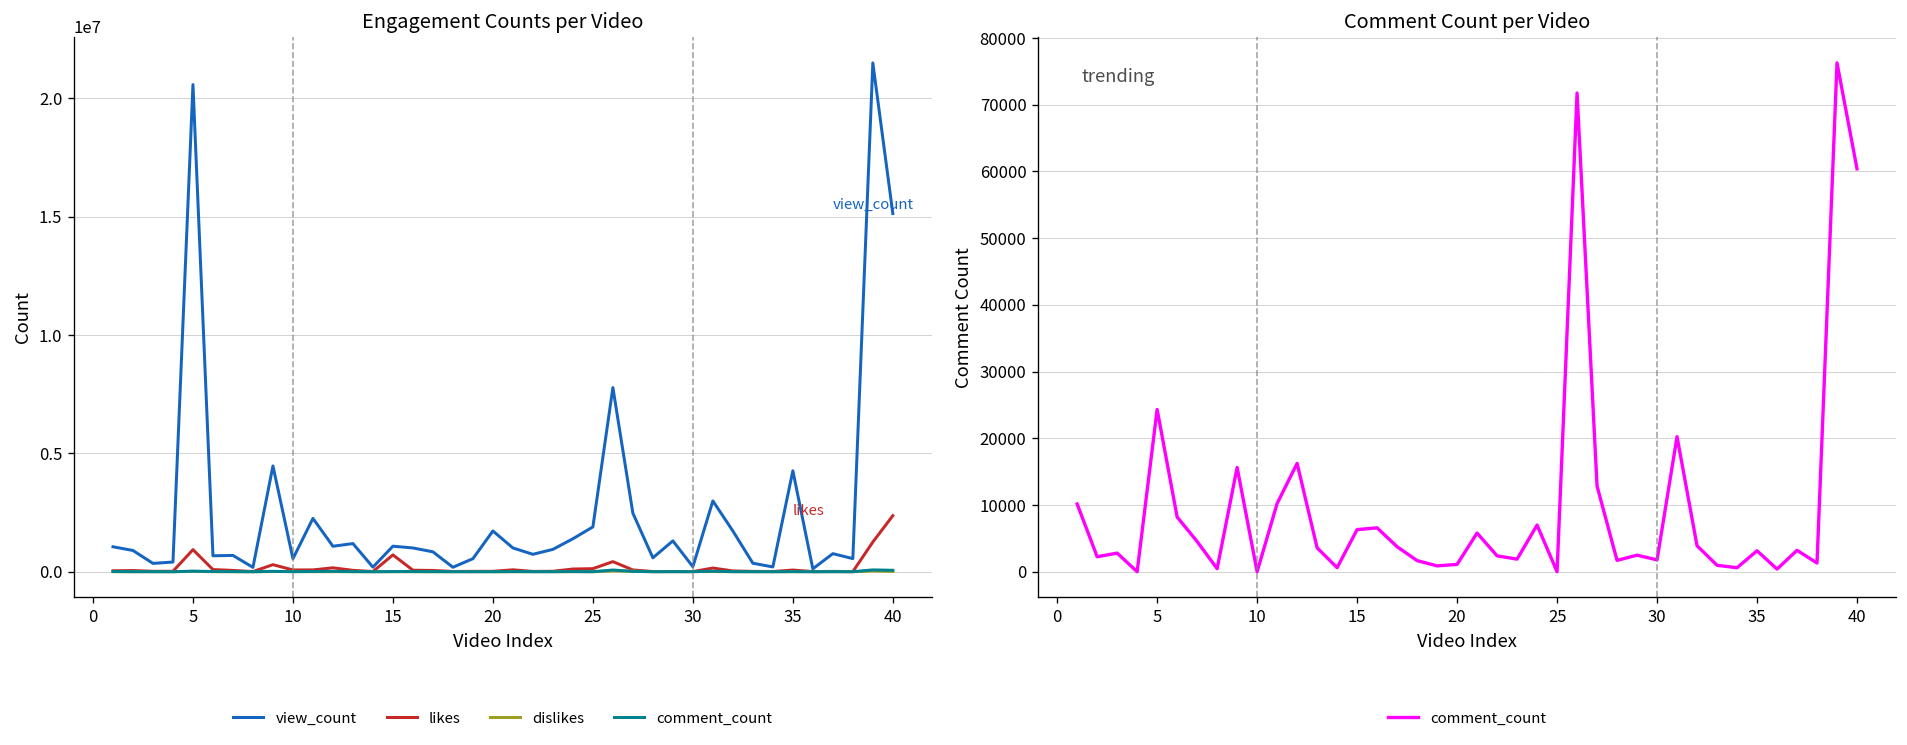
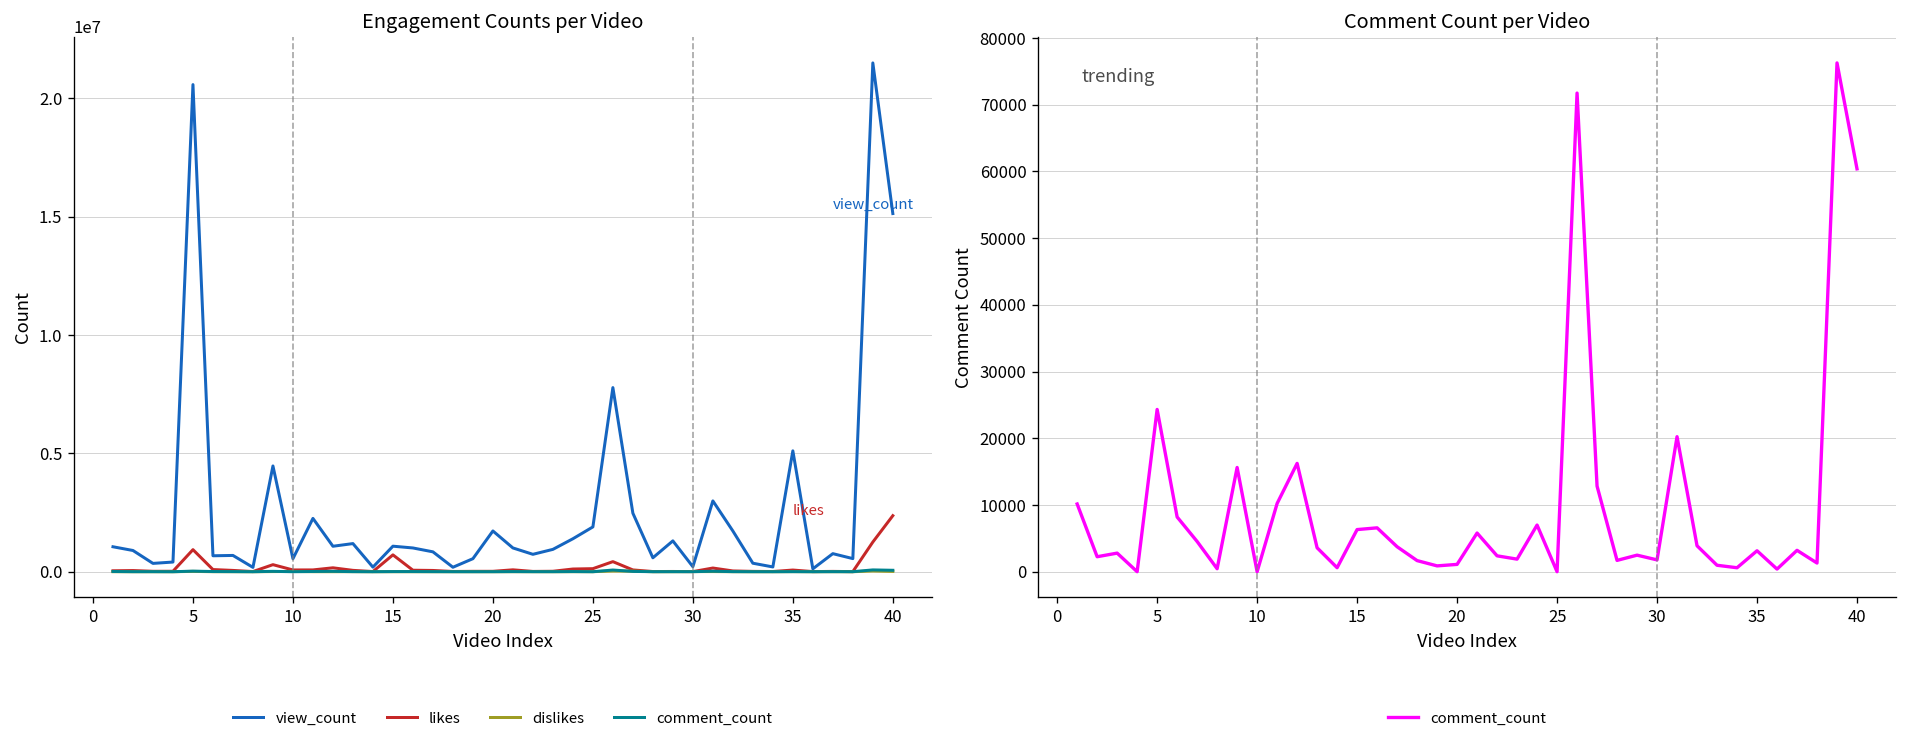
Engagement Counts per Video, view_count, 35: 4300000 -> 5100000
